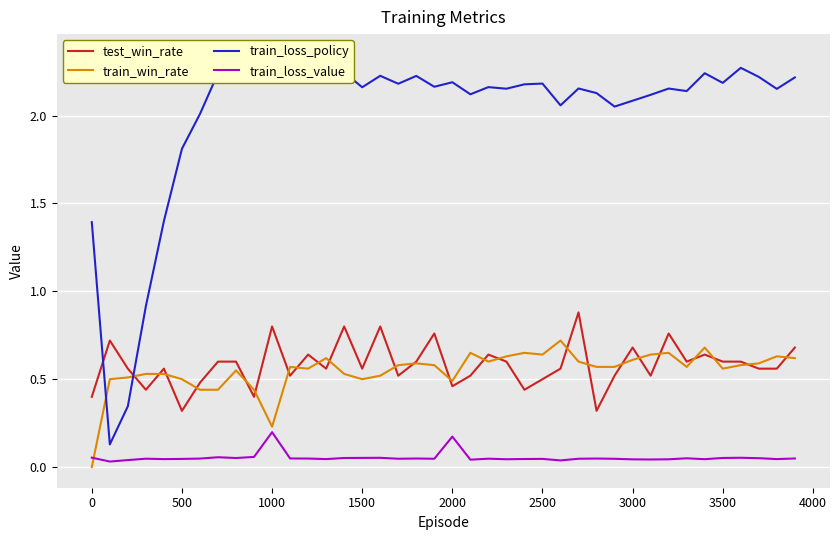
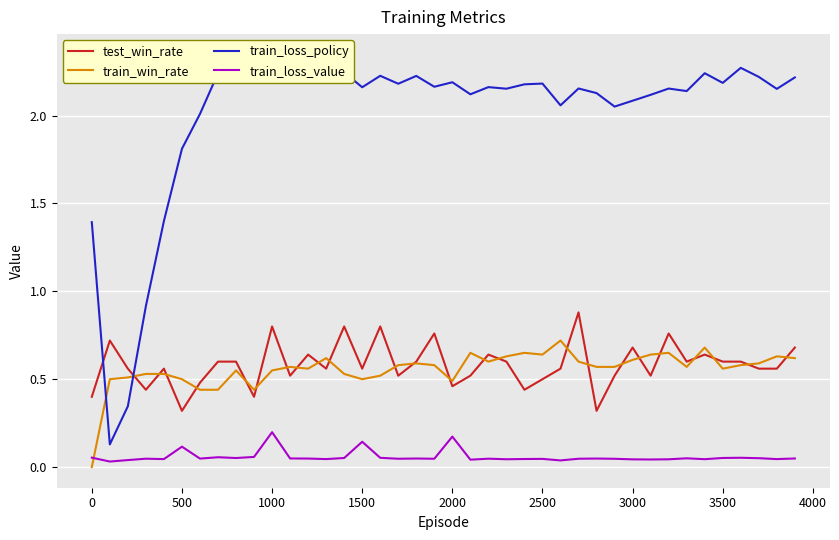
train_loss_value, 500: 0.05 -> 0.12
train_win_rate, 1000: 0.23 -> 0.55
train_loss_value, 1500: 0.05 -> 0.14
